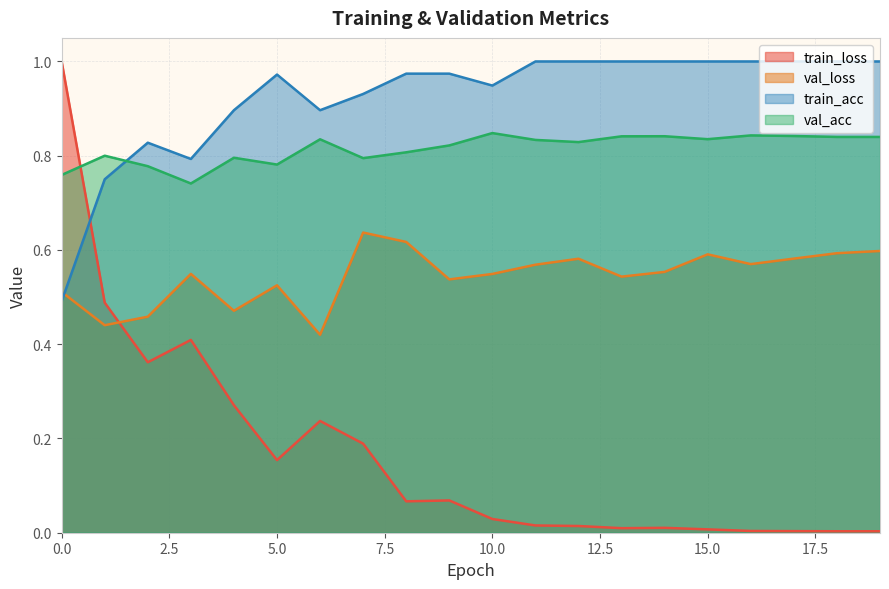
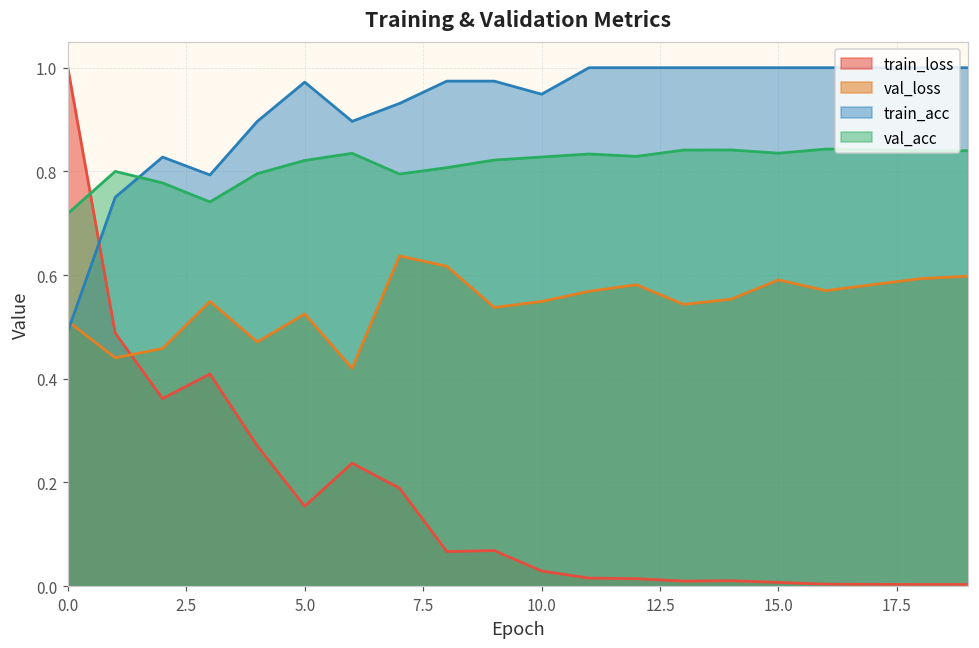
val_acc, 0.0: 0.76 -> 0.72
val_acc, 5.0: 0.78 -> 0.82
val_acc, 10.0: 0.85 -> 0.83
